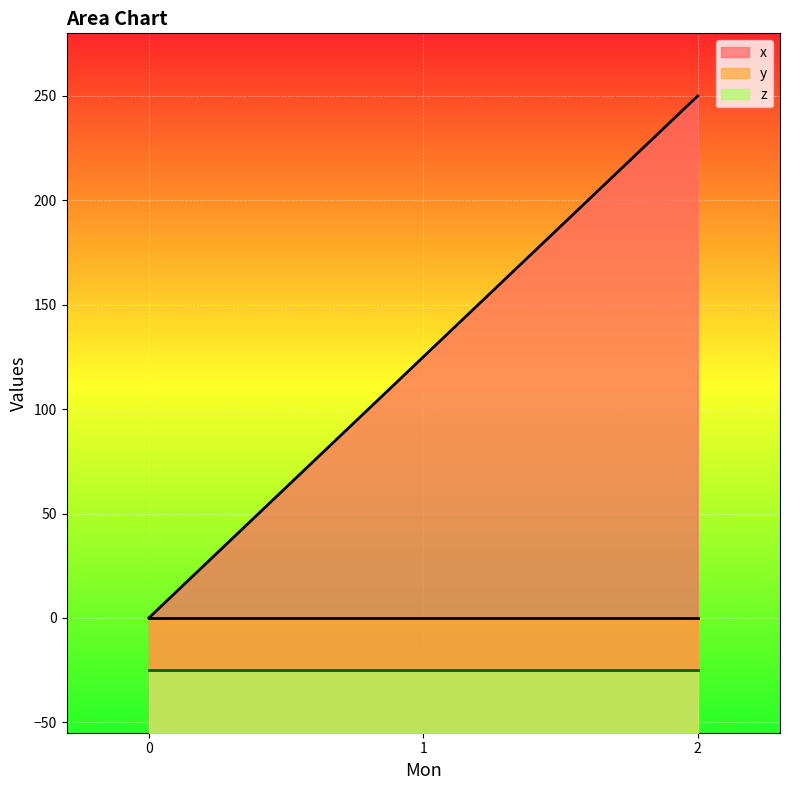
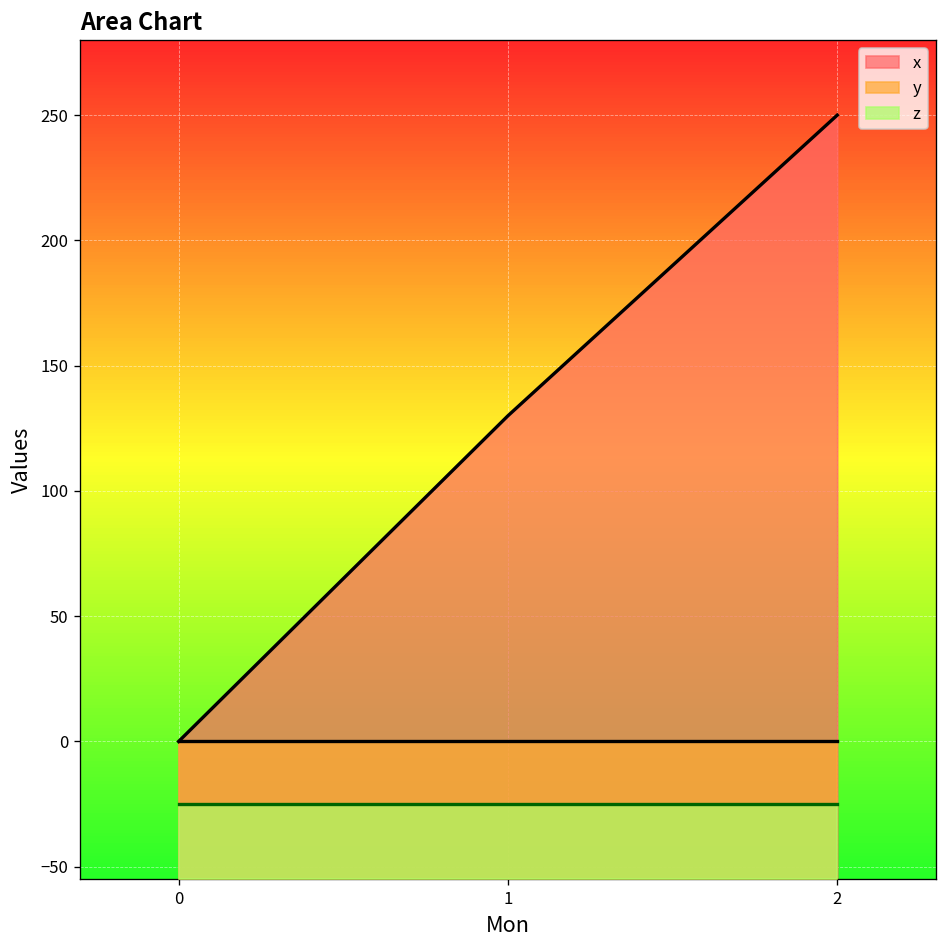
x, 1: 125 -> 130
